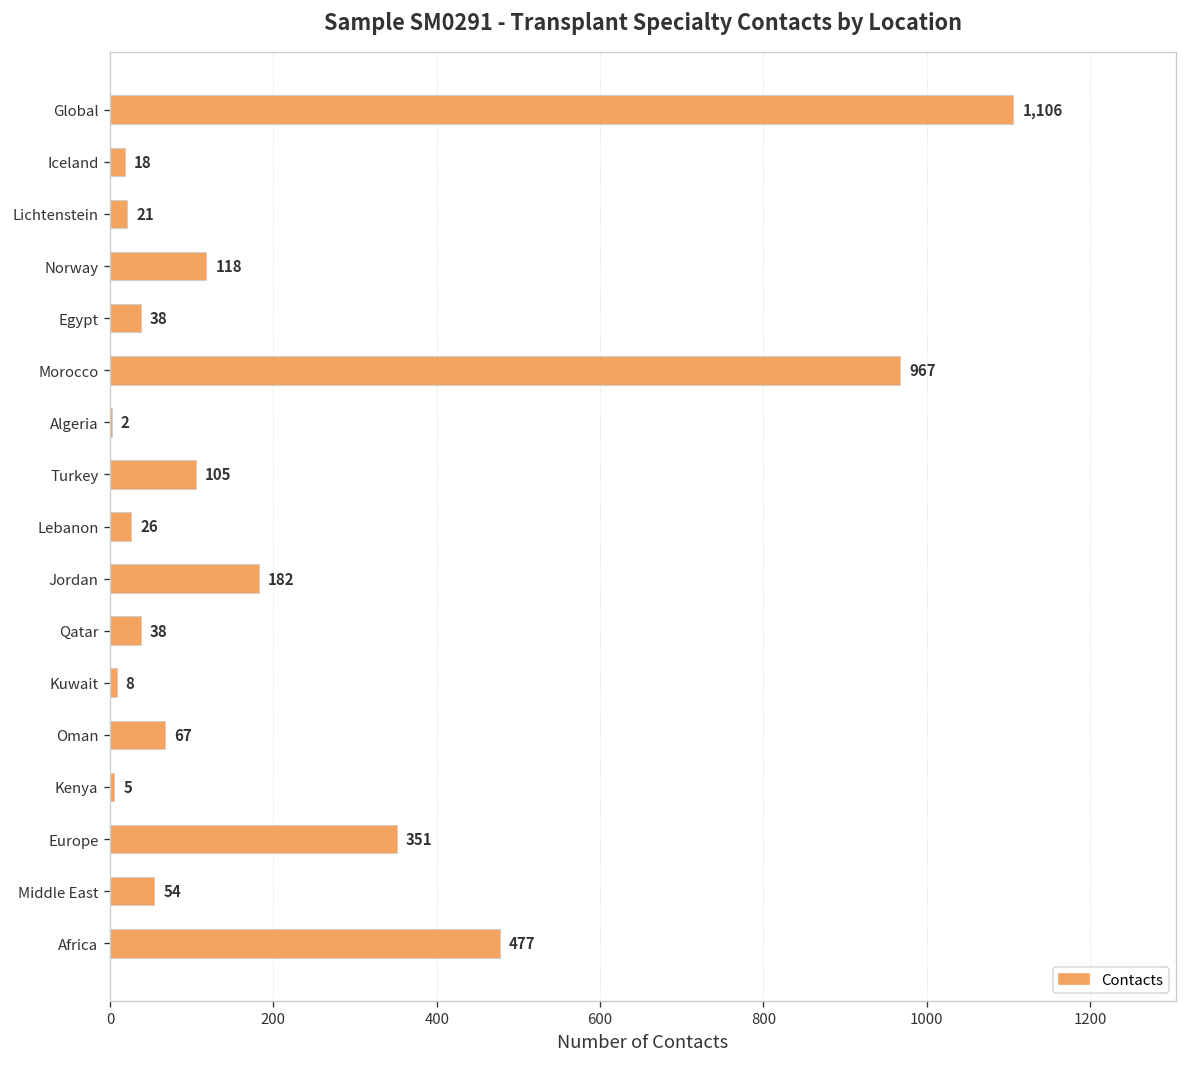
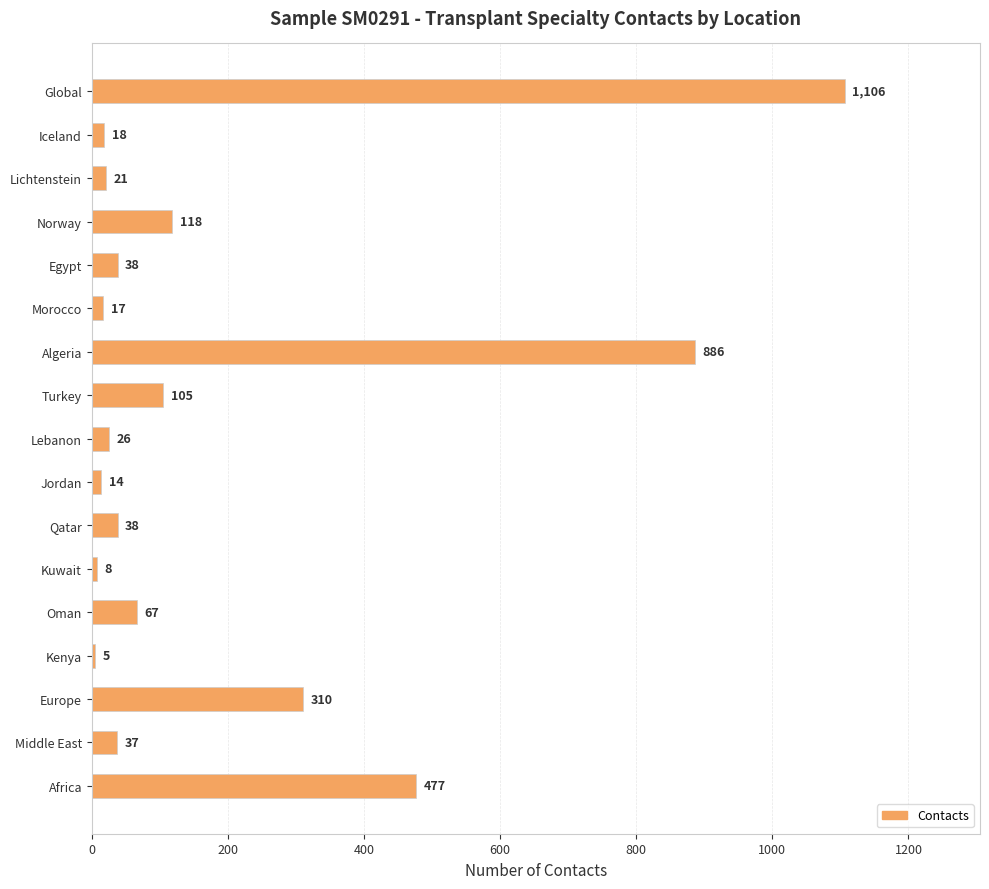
Morocco: 967 -> 17
Algeria: 2 -> 886
Jordan: 182 -> 14
Europe: 351 -> 310
Middle East: 54 -> 37
